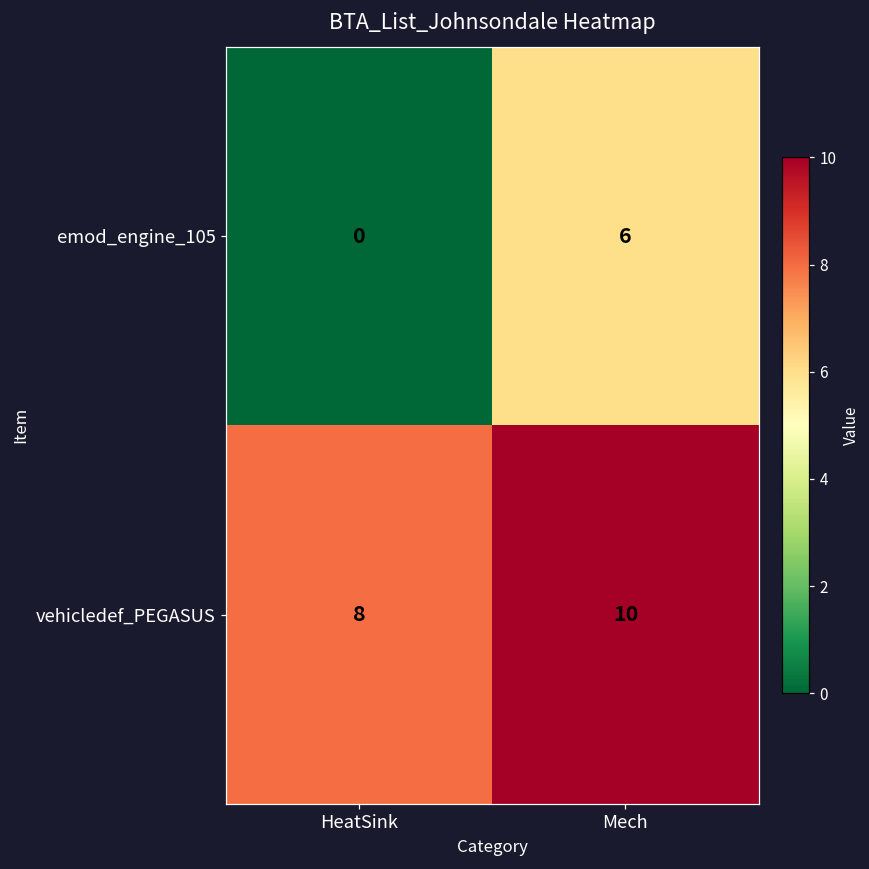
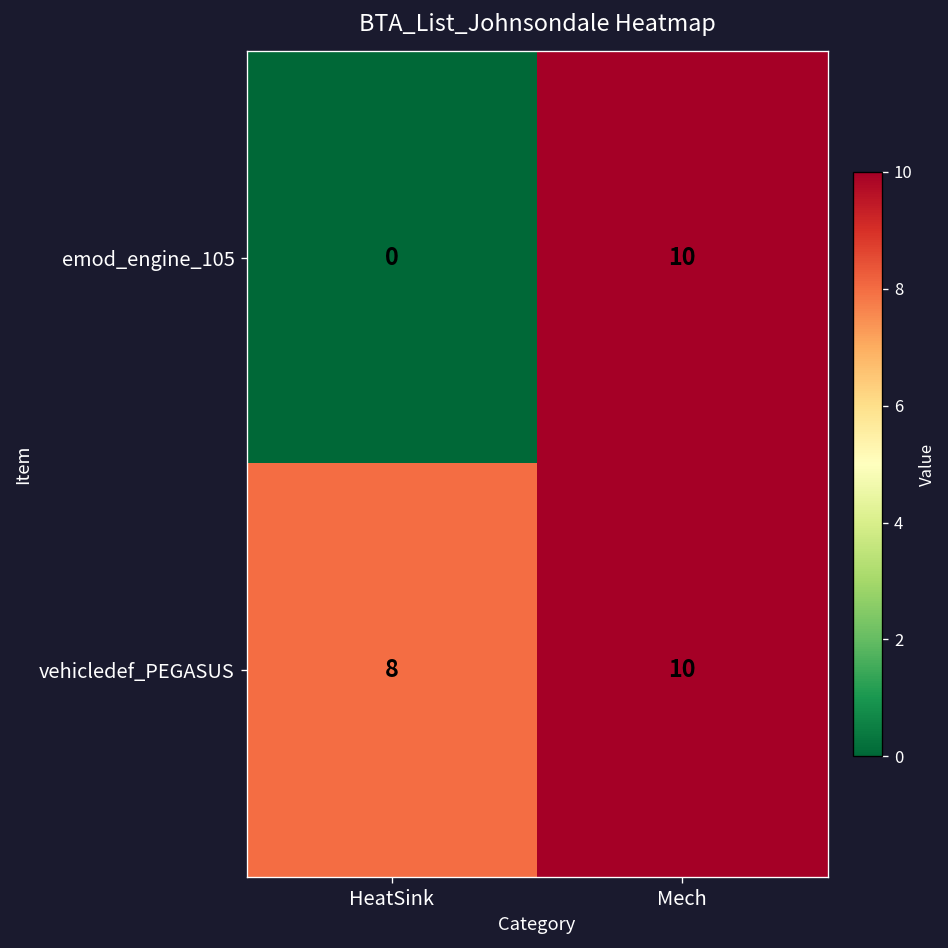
emod_engine_105, Mech: 6 -> 10
